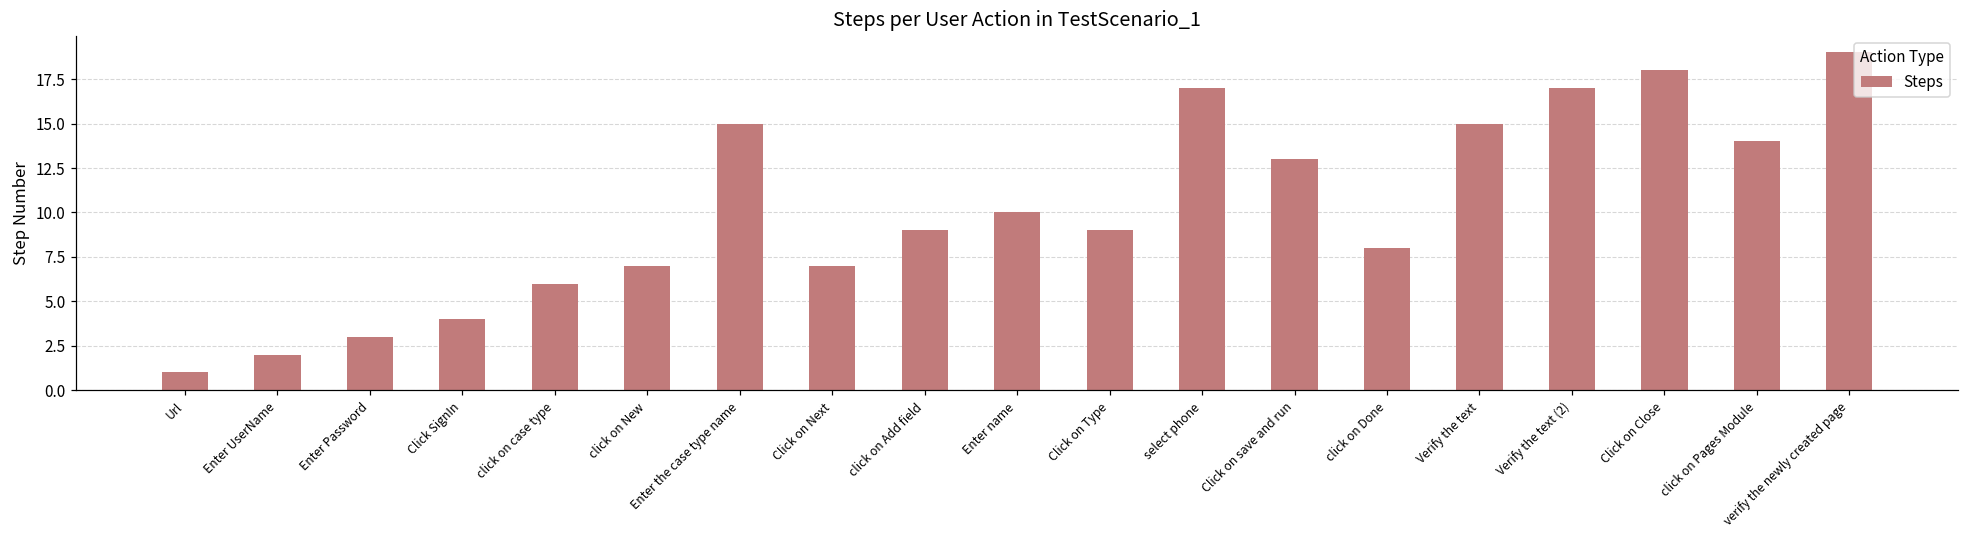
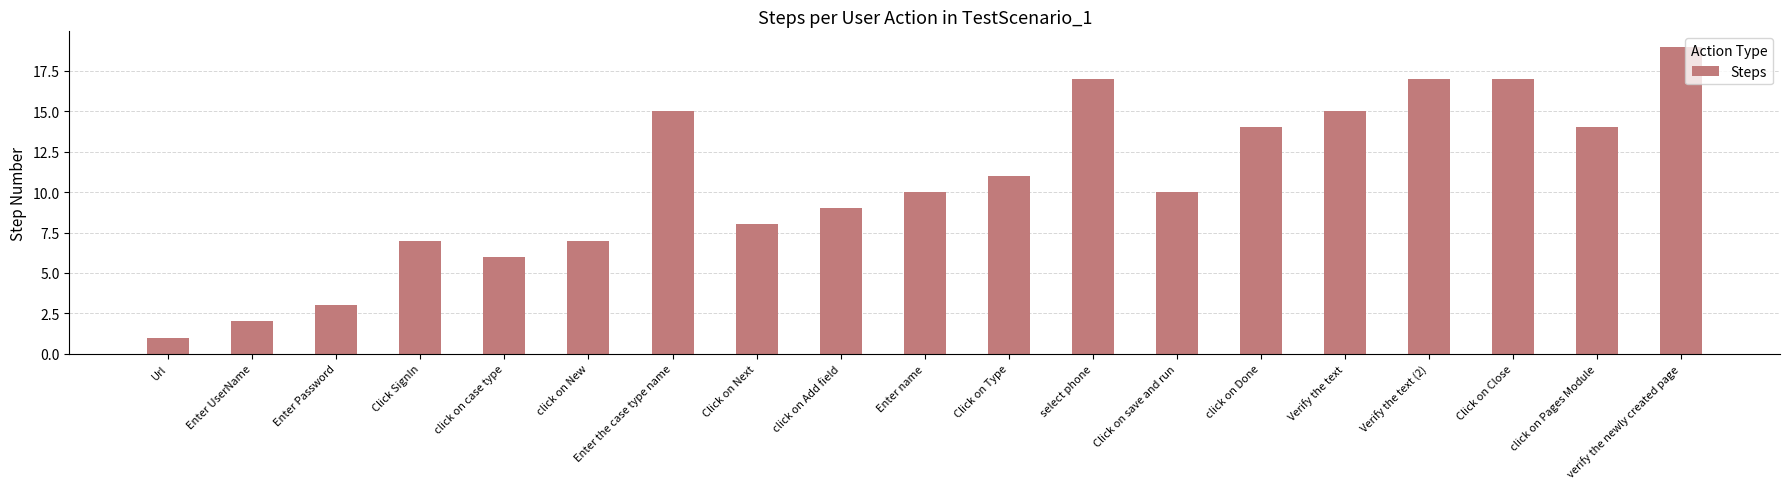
Click SignIn: 4 -> 7
Click on Next: 7 -> 8
Click on Type: 9 -> 11
Click on save and run: 13 -> 10
click on Done: 8 -> 14
Click on Close: 18 -> 17
